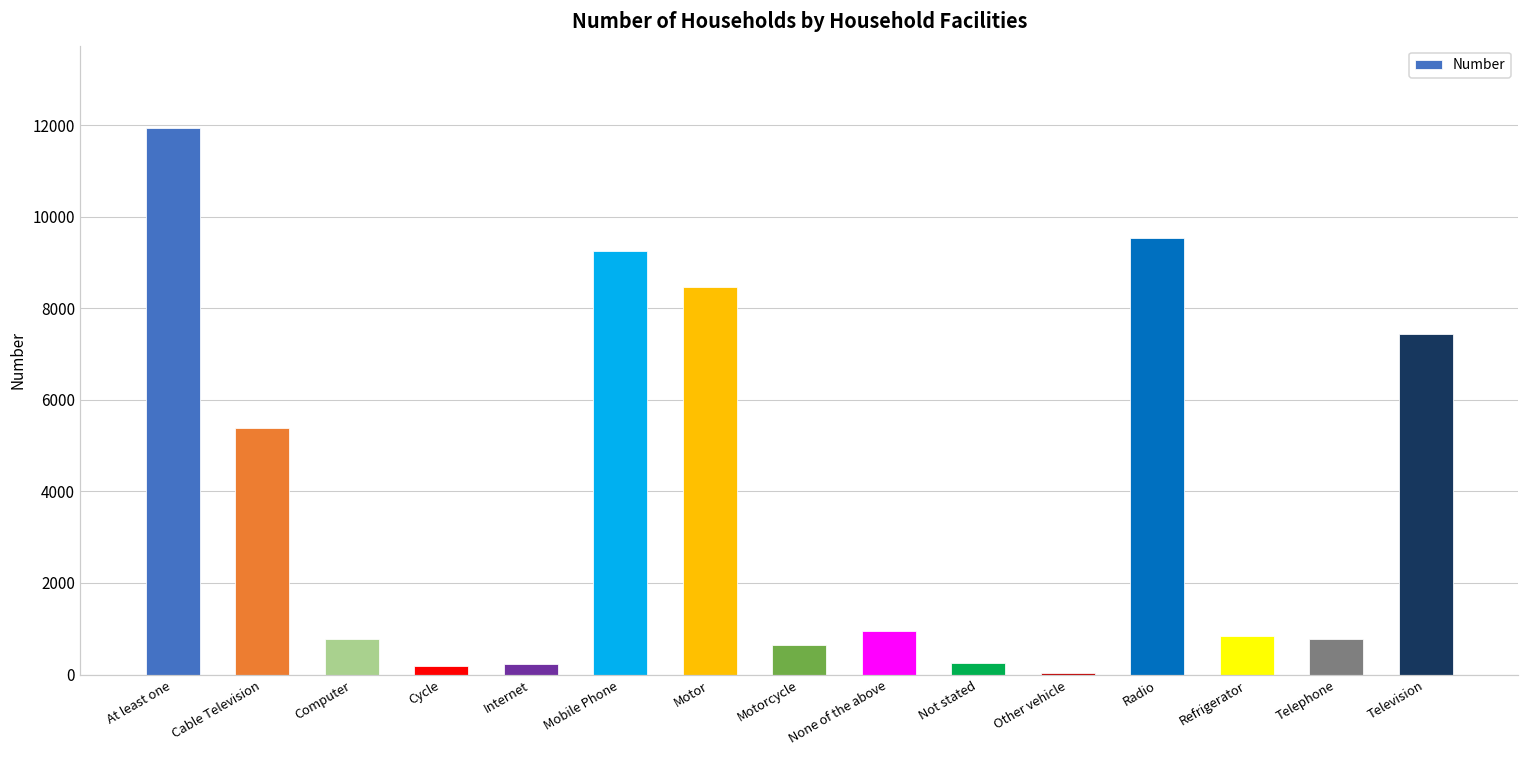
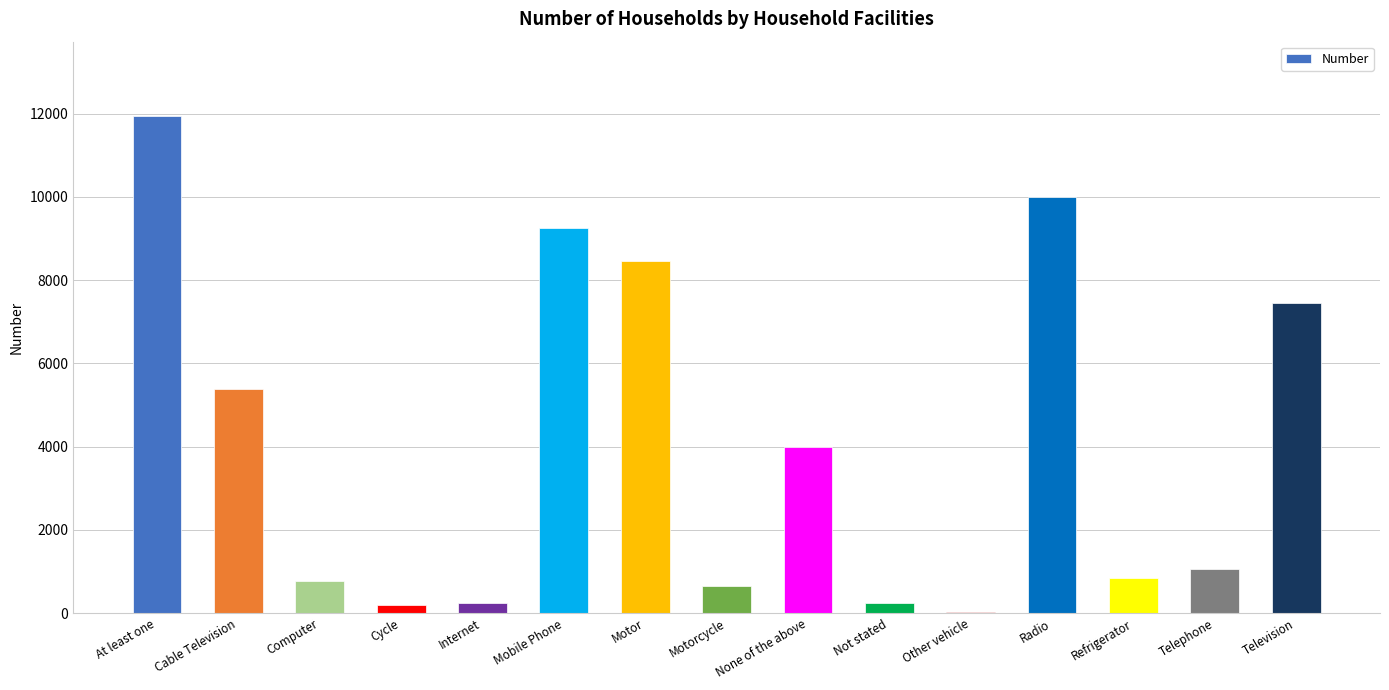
None of the above: 900 -> 4000
Radio: 9500 -> 10000
Telephone: 800 -> 1100
